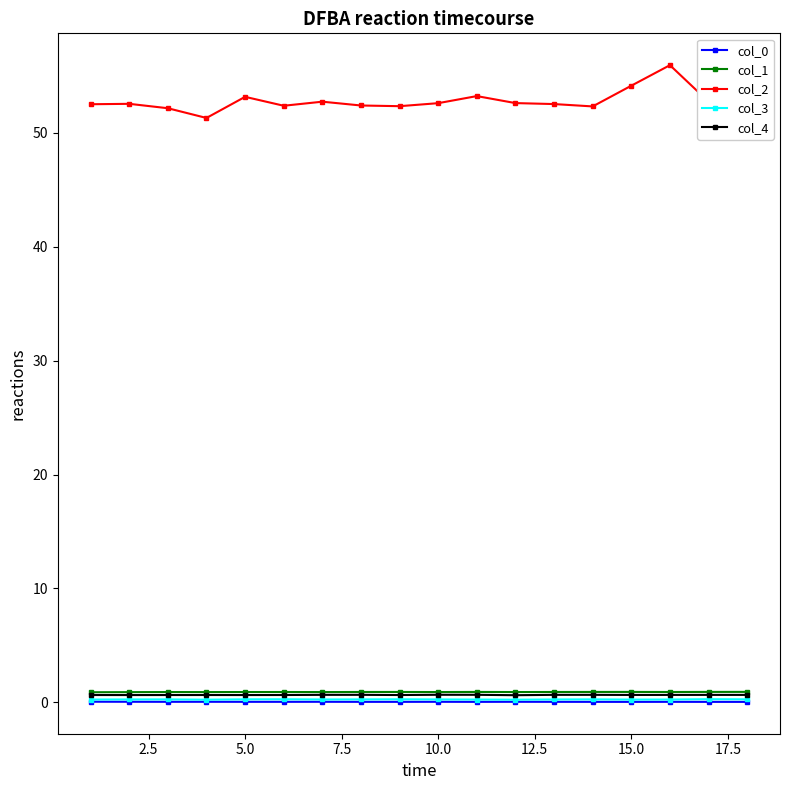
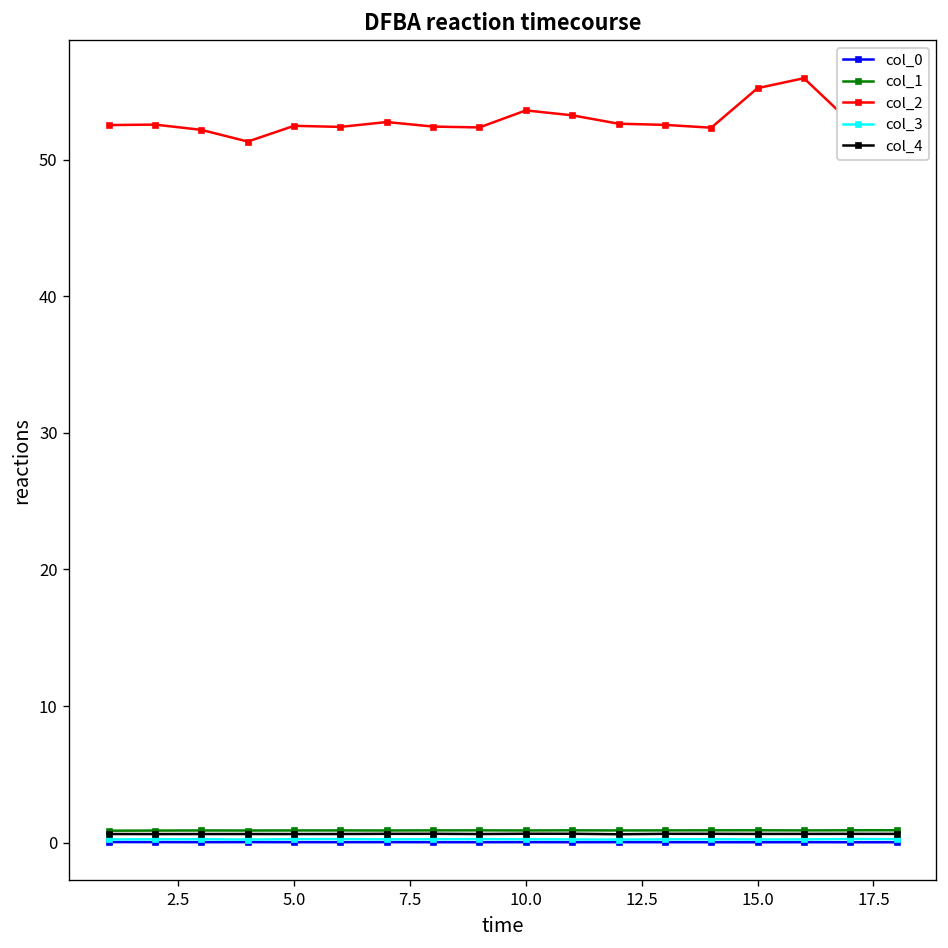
col_2, 5.0: 53.2 -> 52.5
col_2, 10.0: 52.6 -> 53.6
col_2, 15.0: 54.2 -> 55.2
